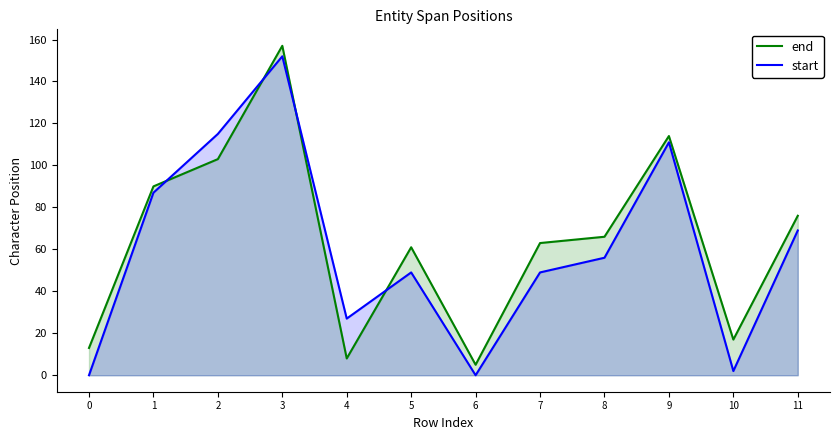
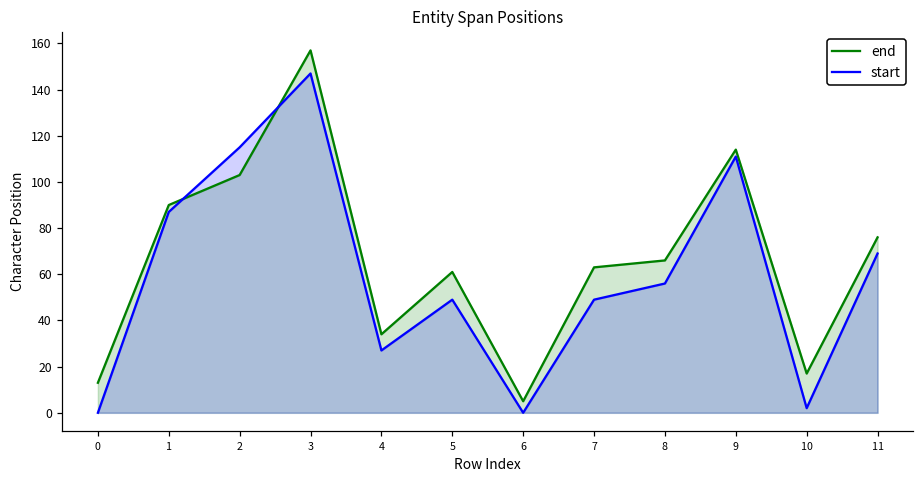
start, 3: 152 -> 147
end, 4: 8 -> 34
